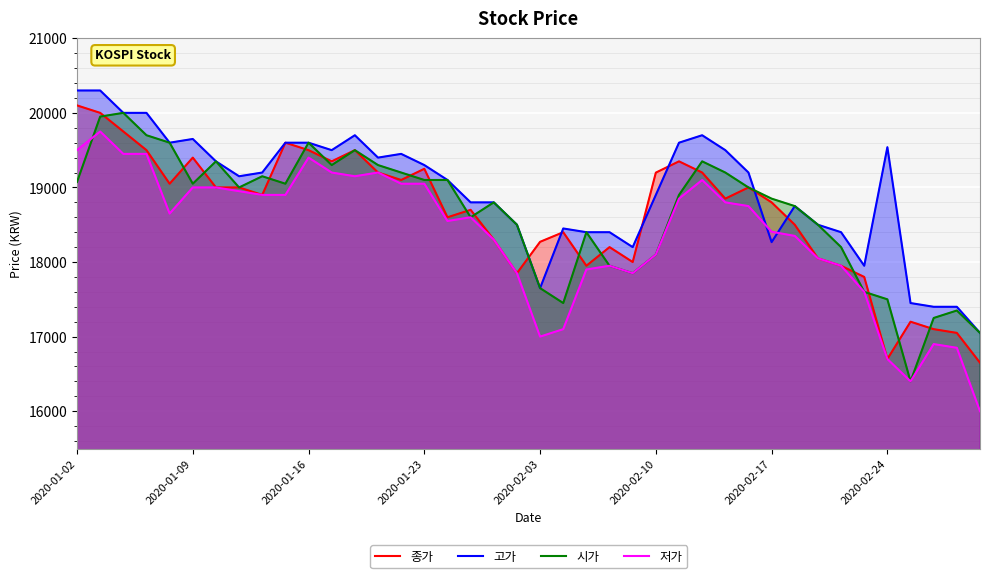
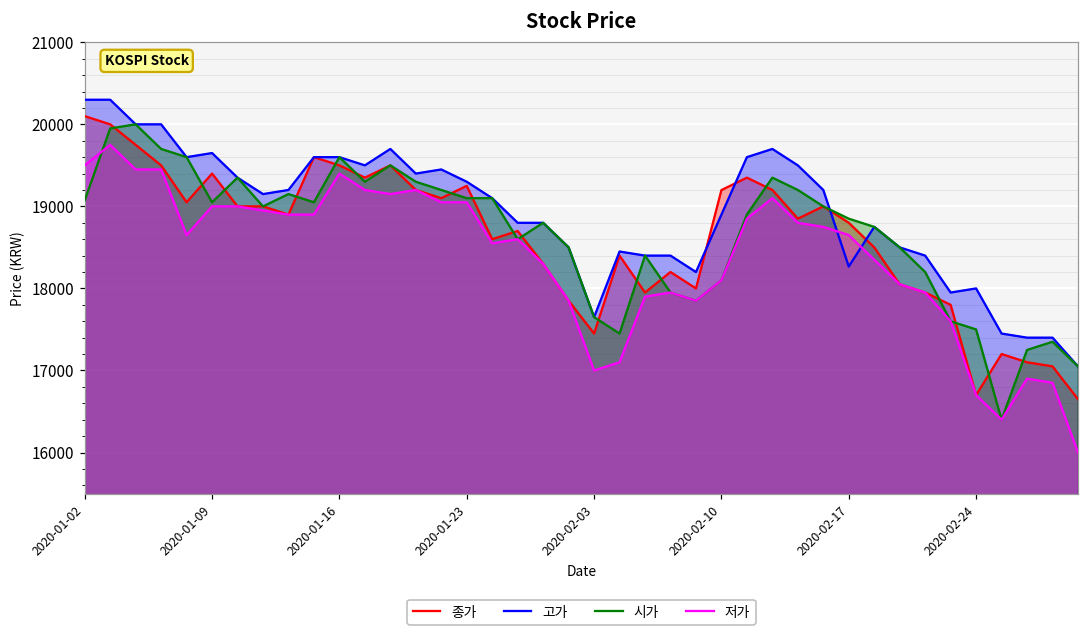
종가, 2020-02-03: 18300 -> 17500
저가, 2020-02-17: 18400 -> 18700
고가, 2020-02-24: 19500 -> 18000
